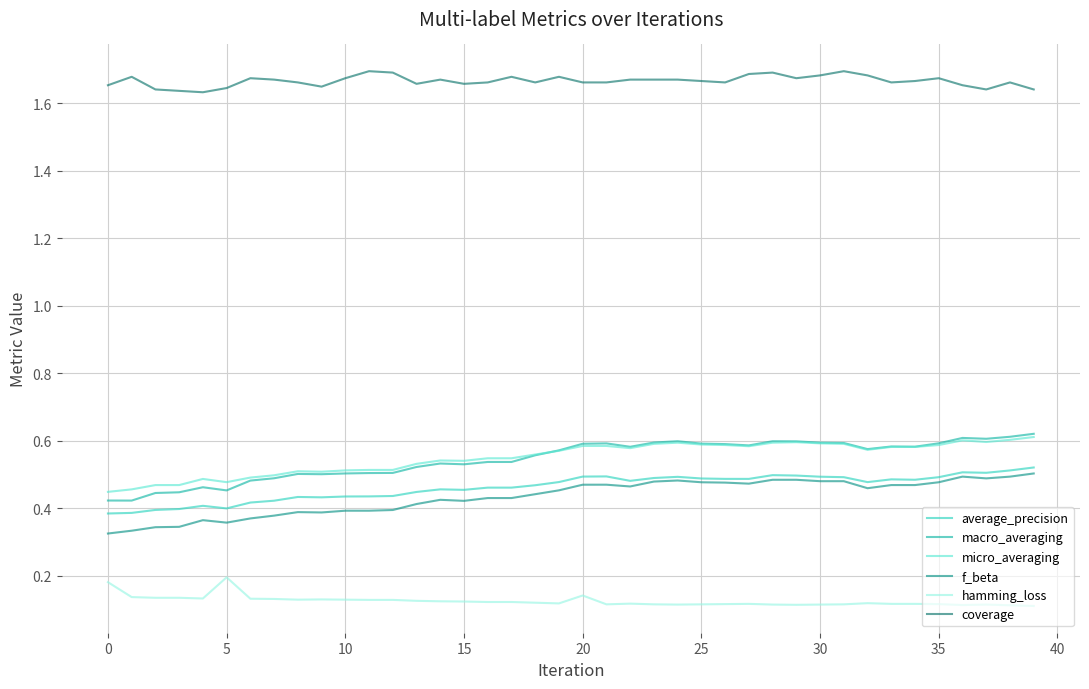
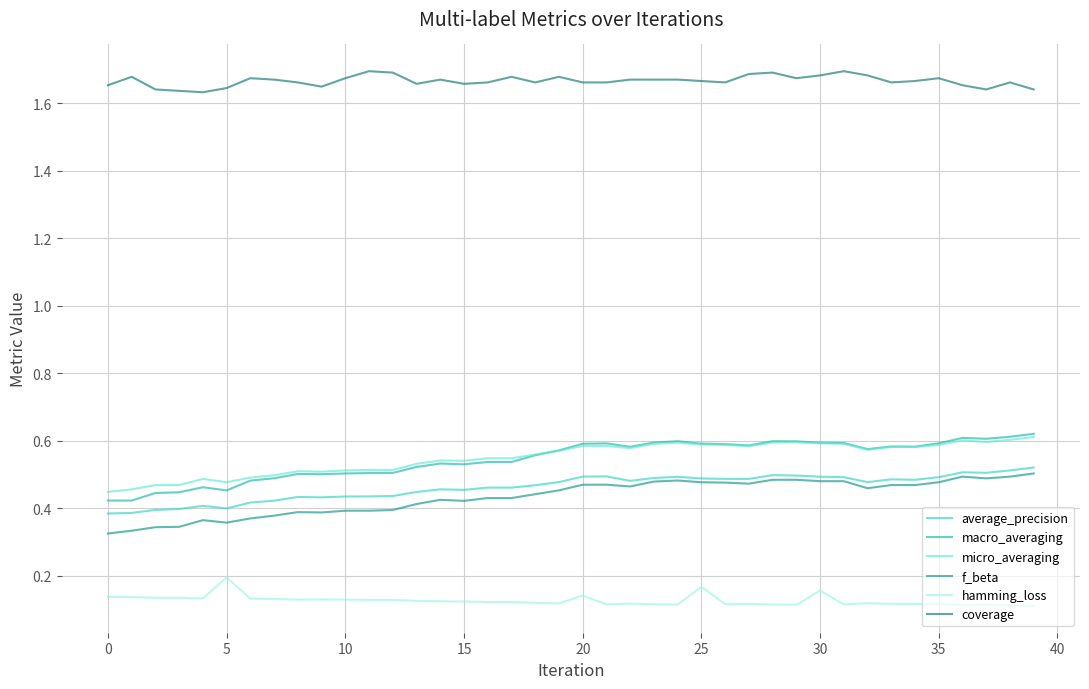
hamming_loss, 0: 0.18 -> 0.14
hamming_loss, 25: 0.11 -> 0.17
hamming_loss, 30: 0.11 -> 0.16
